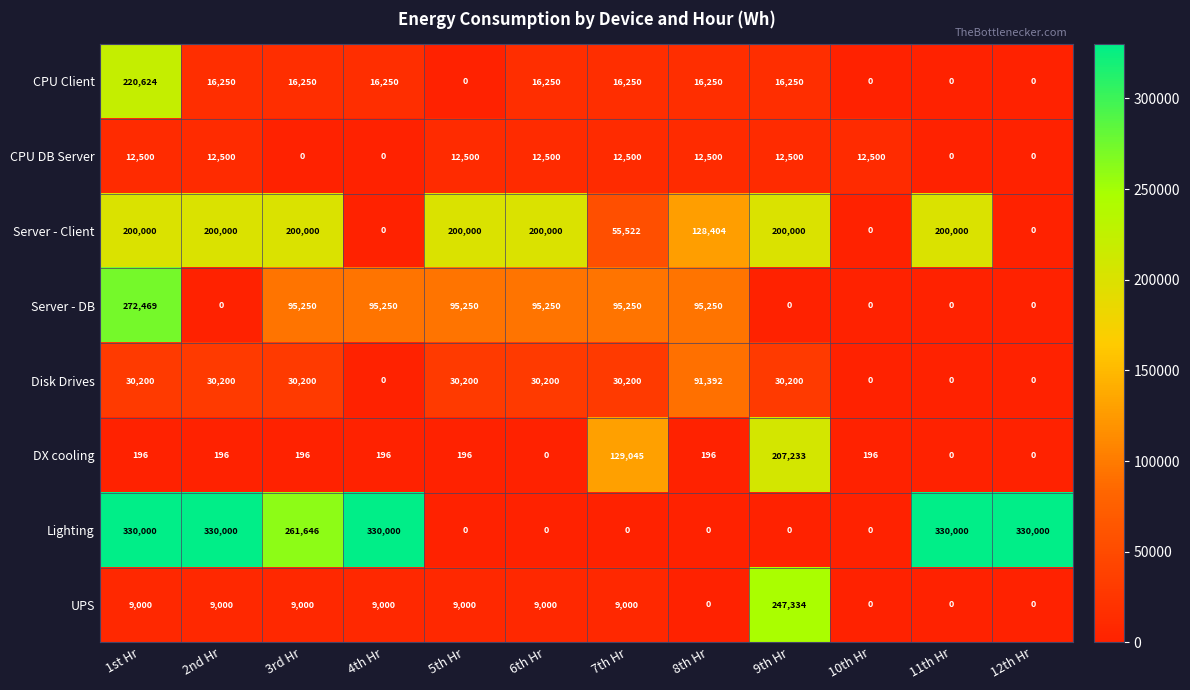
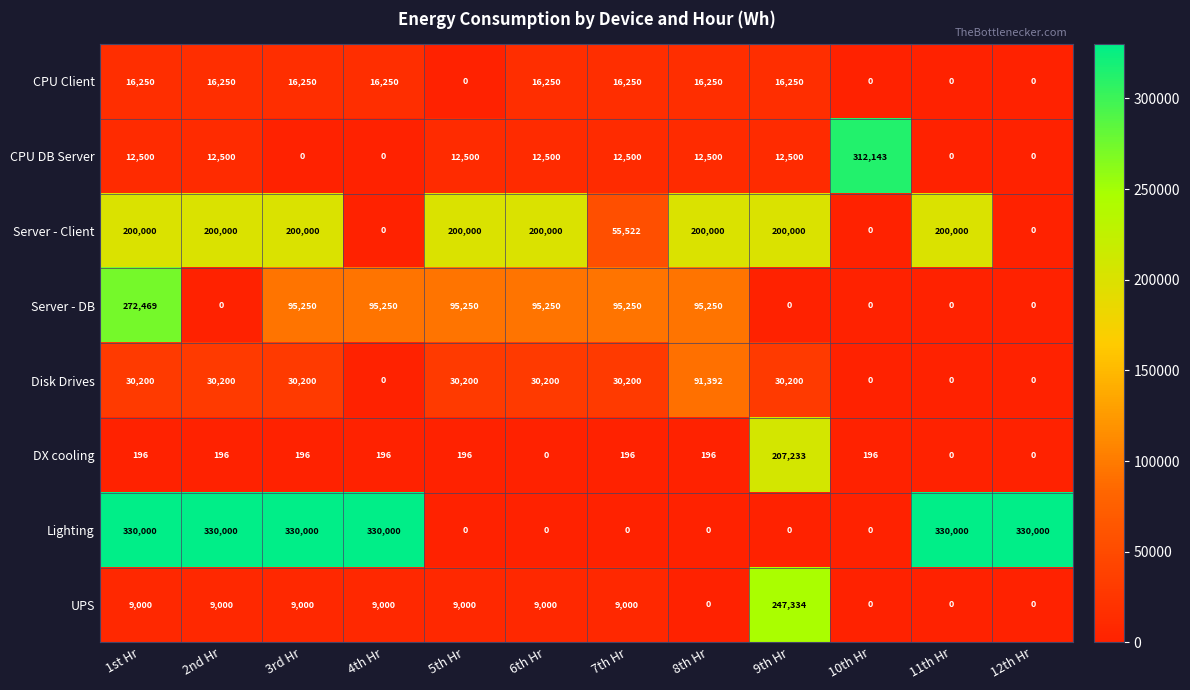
CPU Client, 1st Hr: 220,624 -> 16,250
CPU DB Server, 10th Hr: 12,500 -> 312,143
Server - Client, 8th Hr: 128,404 -> 200,000
DX cooling, 7th Hr: 129,045 -> 196
Lighting, 3rd Hr: 261,646 -> 330,000
